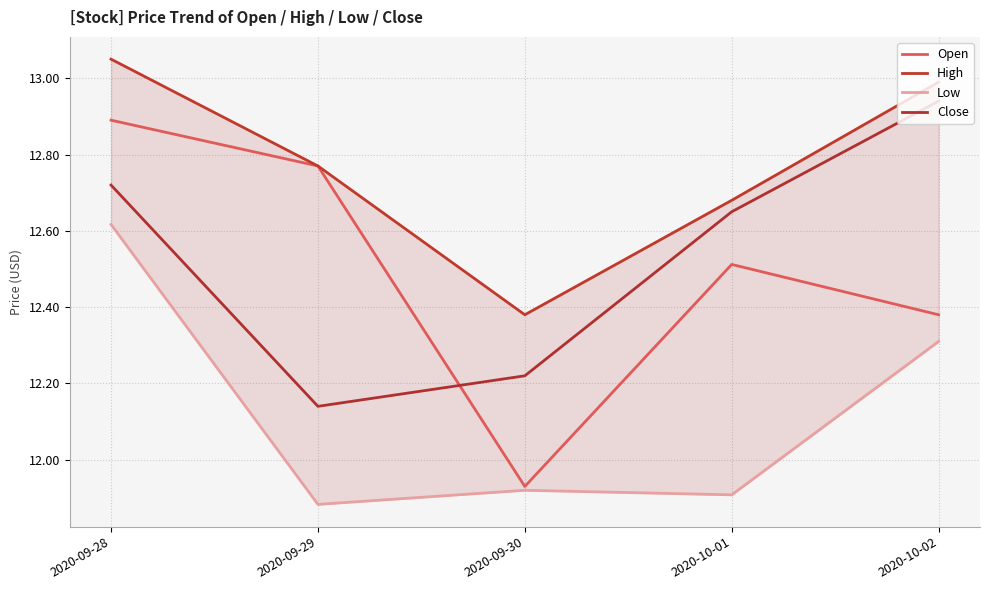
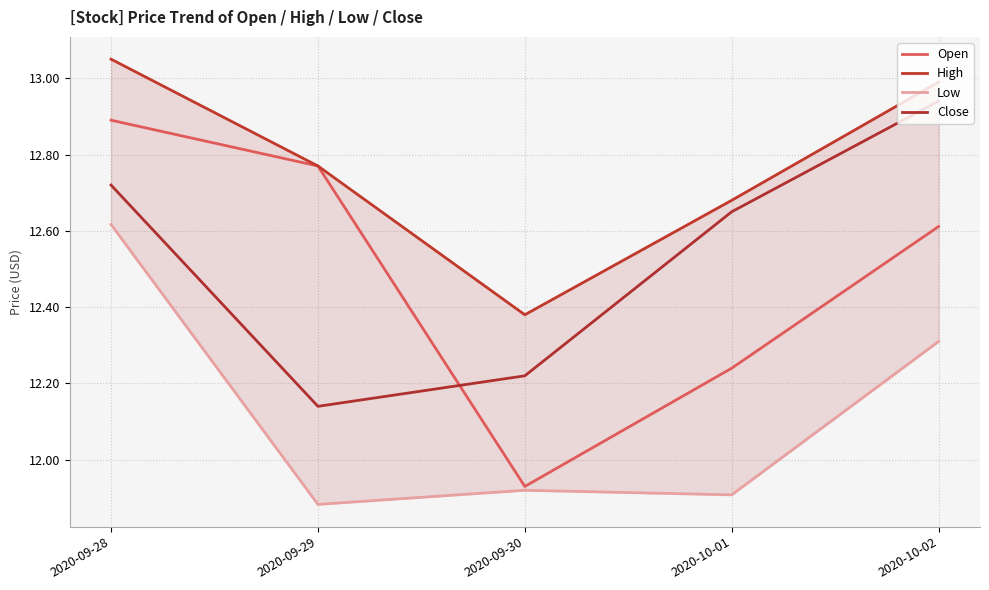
Open, 2020-10-01: 12.51 -> 12.24
Open, 2020-10-02: 12.38 -> 12.61
